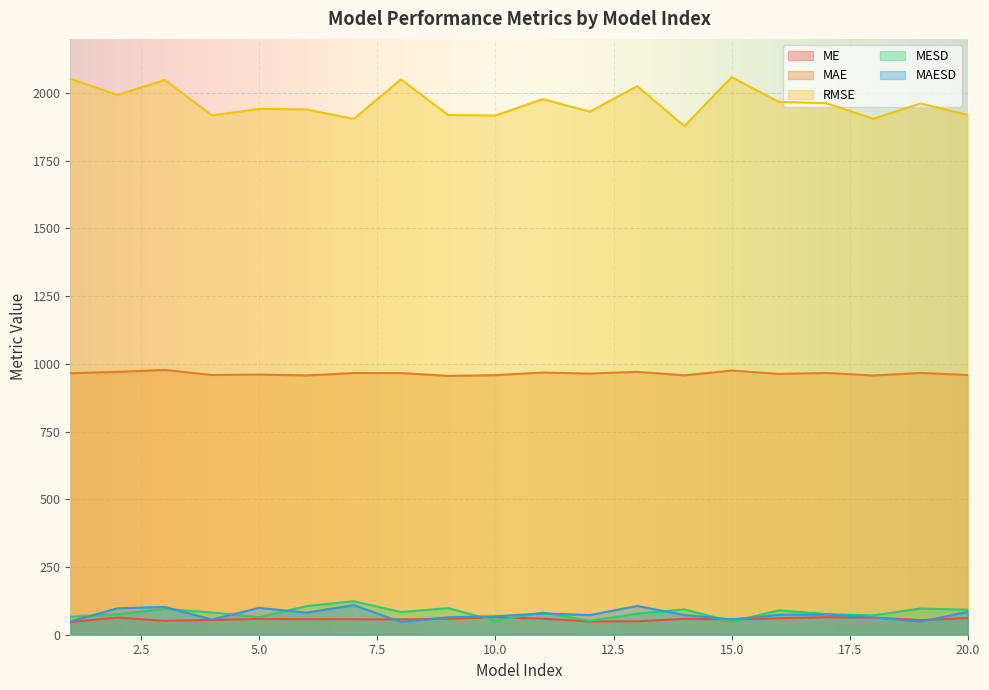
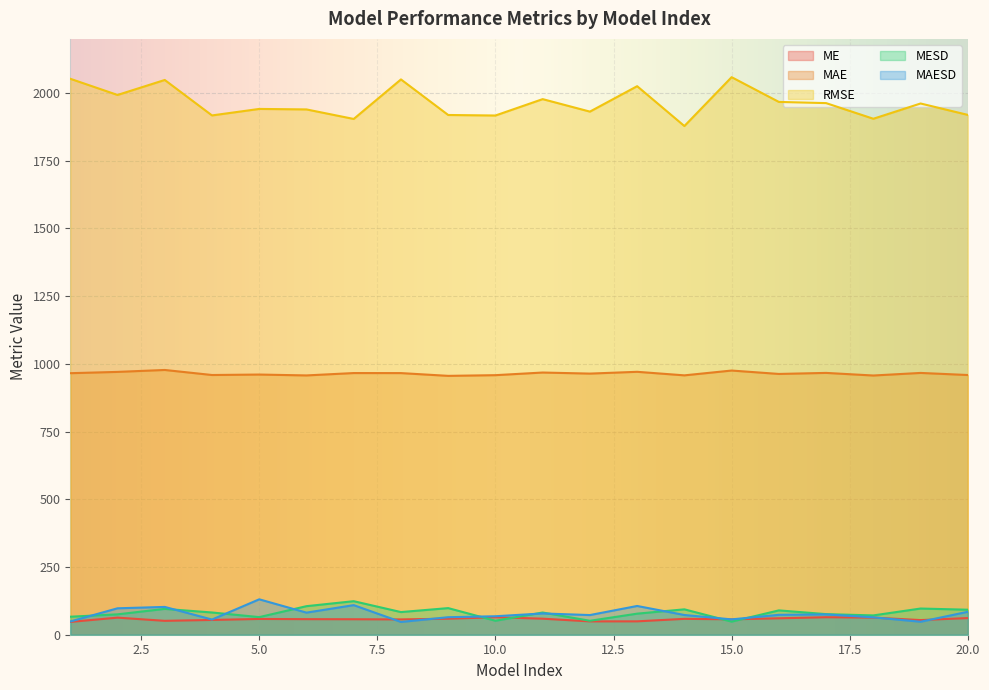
MAESD, 5.0: 100 -> 130
